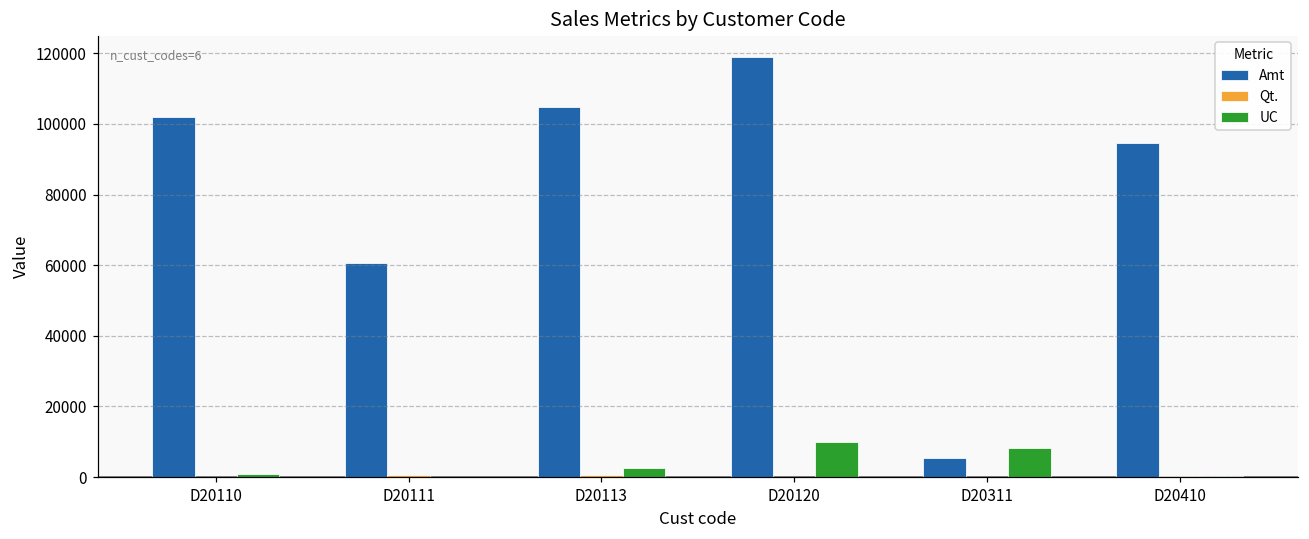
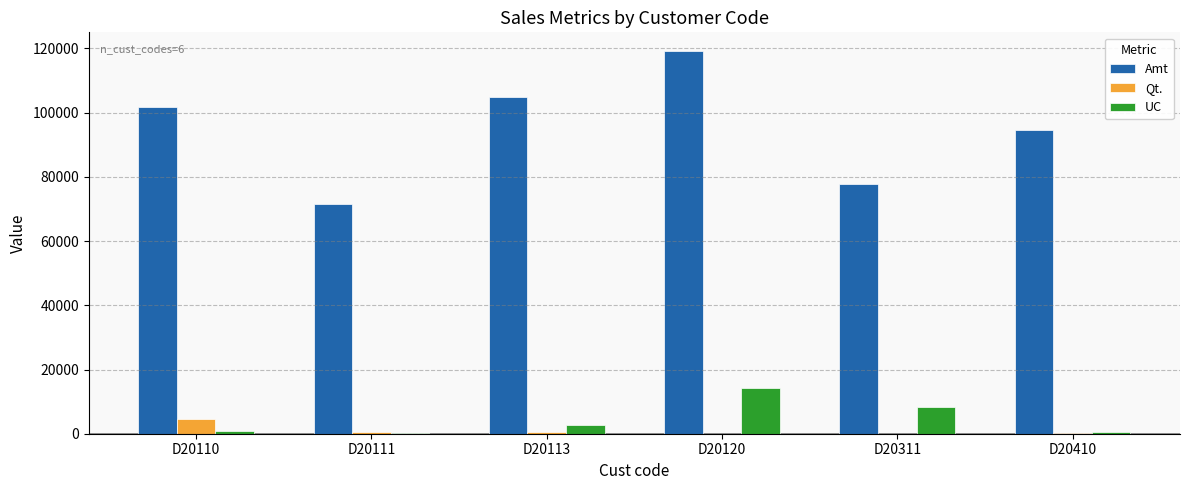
Qt., D20110: 0 -> 5000
Amt, D20111: 61000 -> 72000
UC, D20120: 10000 -> 14000
Amt, D20311: 5000 -> 78000
